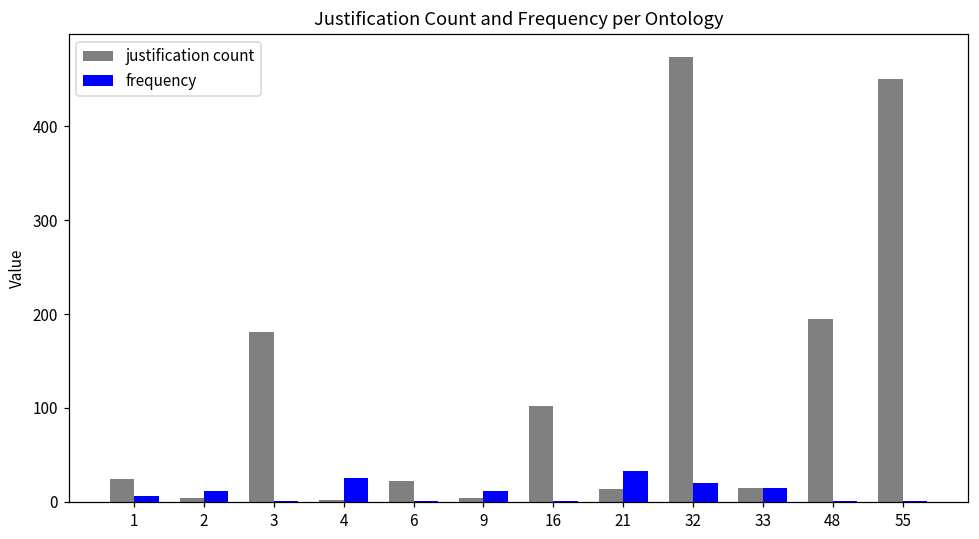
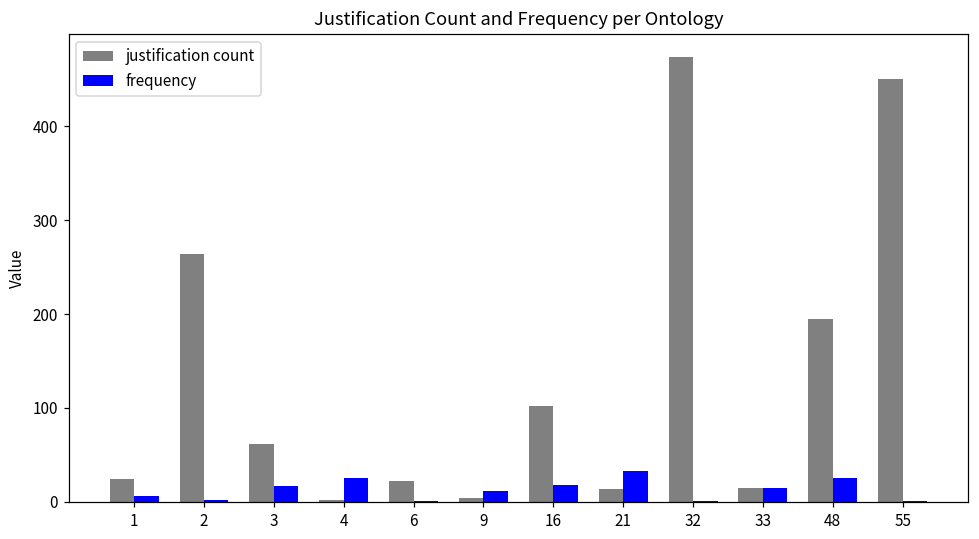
justification count, 2: 0 -> 260
frequency, 2: 10 -> 0
justification count, 3: 180 -> 60
frequency, 3: 0 -> 20
frequency, 16: 0 -> 20
frequency, 32: 20 -> 0
frequency, 48: 0 -> 30
